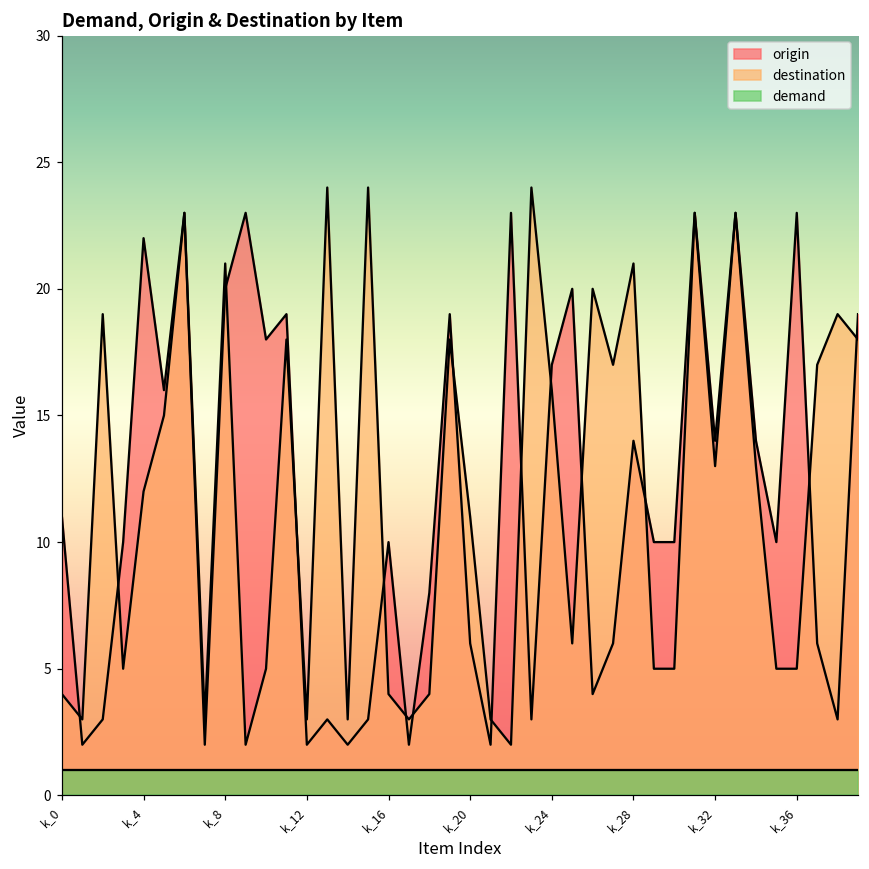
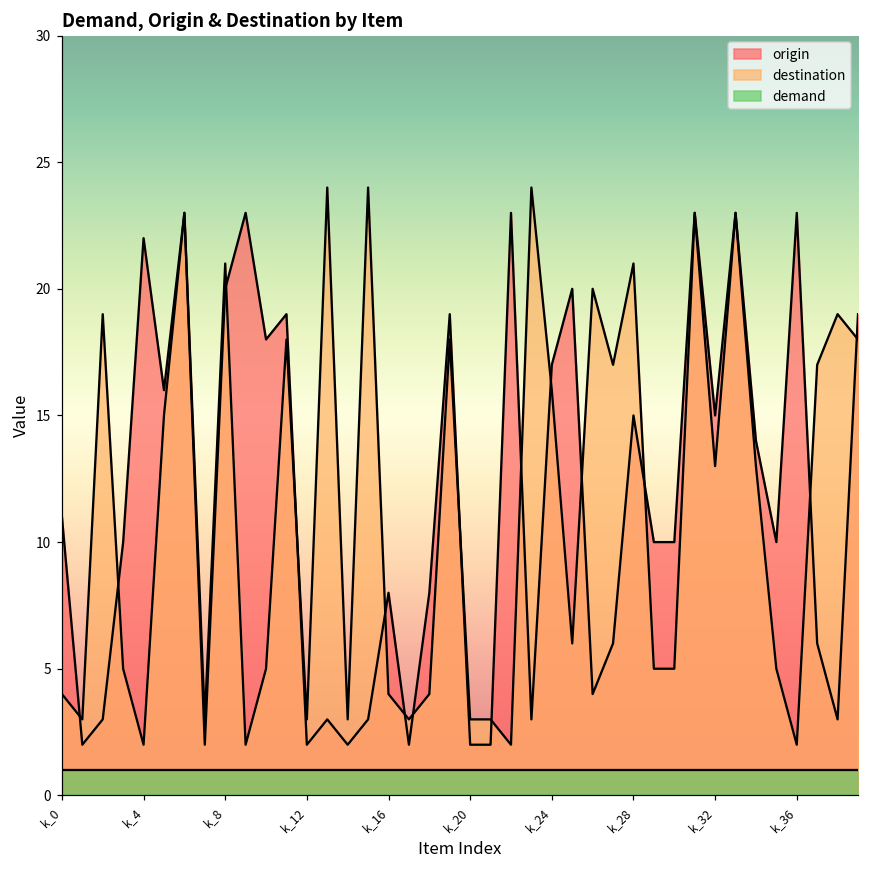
destination, k_4: 12 -> 2
origin, k_16: 10 -> 8
origin, k_20: 6 -> 2
destination, k_20: 11 -> 3
origin, k_28: 14 -> 15
origin, k_32: 14 -> 15
destination, k_36: 5 -> 2
